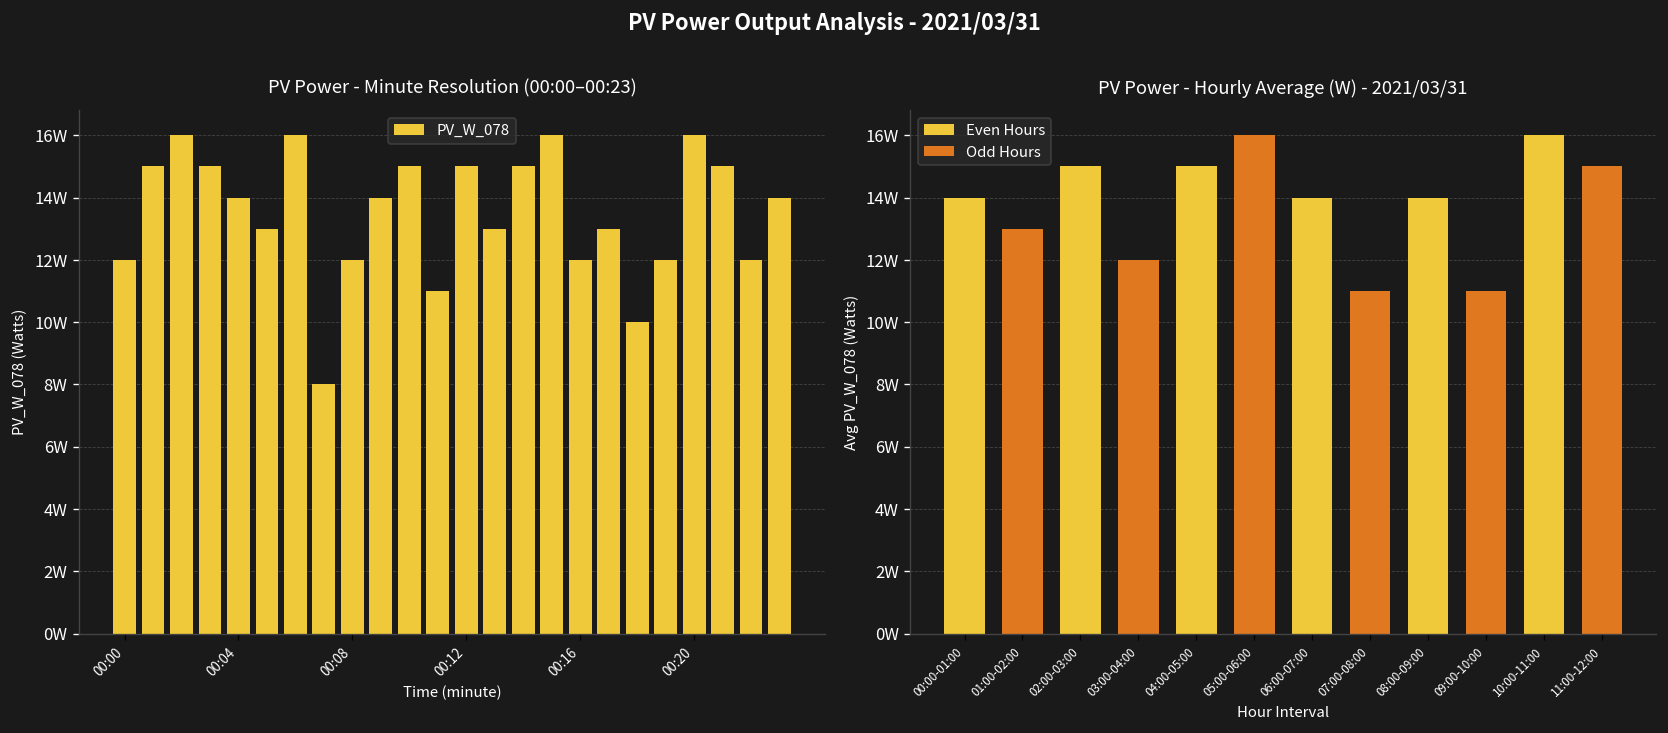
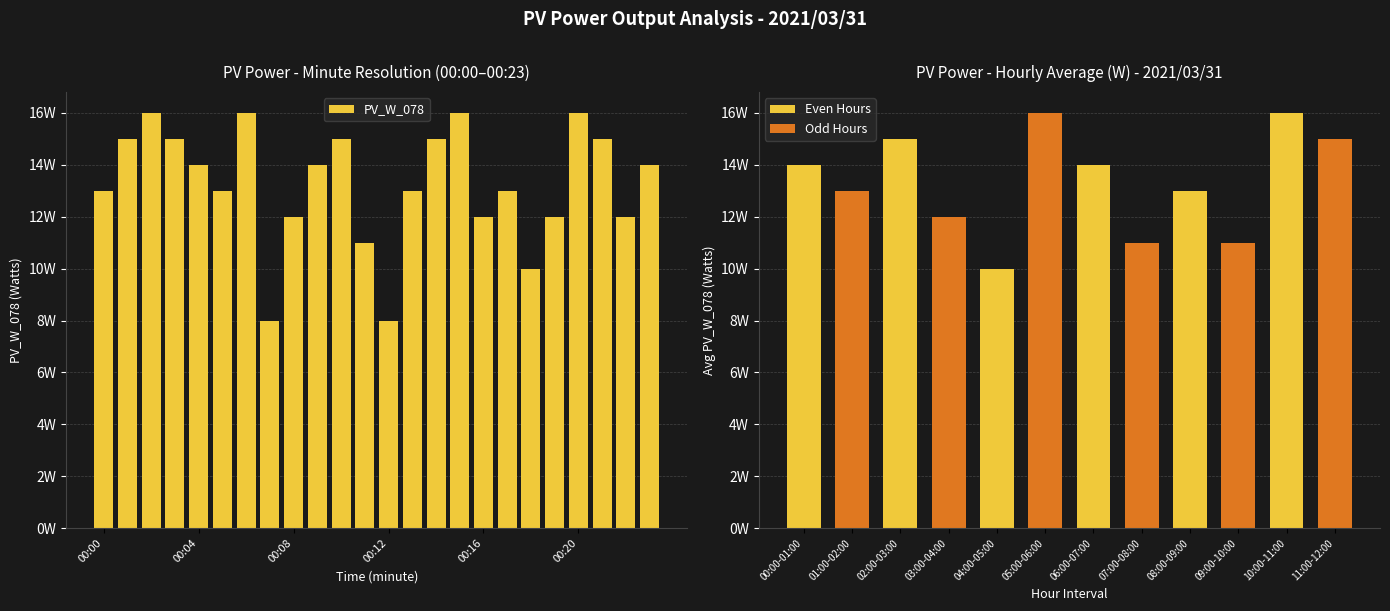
PV Power - Minute Resolution (00:00–00:23), 00:00: 12W -> 13W
PV Power - Minute Resolution (00:00–00:23), 00:12: 15W -> 8W
PV Power - Hourly Average (W) - 2021/03/31, 04:00-05:00: 15W -> 10W
PV Power - Hourly Average (W) - 2021/03/31, 08:00-09:00: 14W -> 13W
